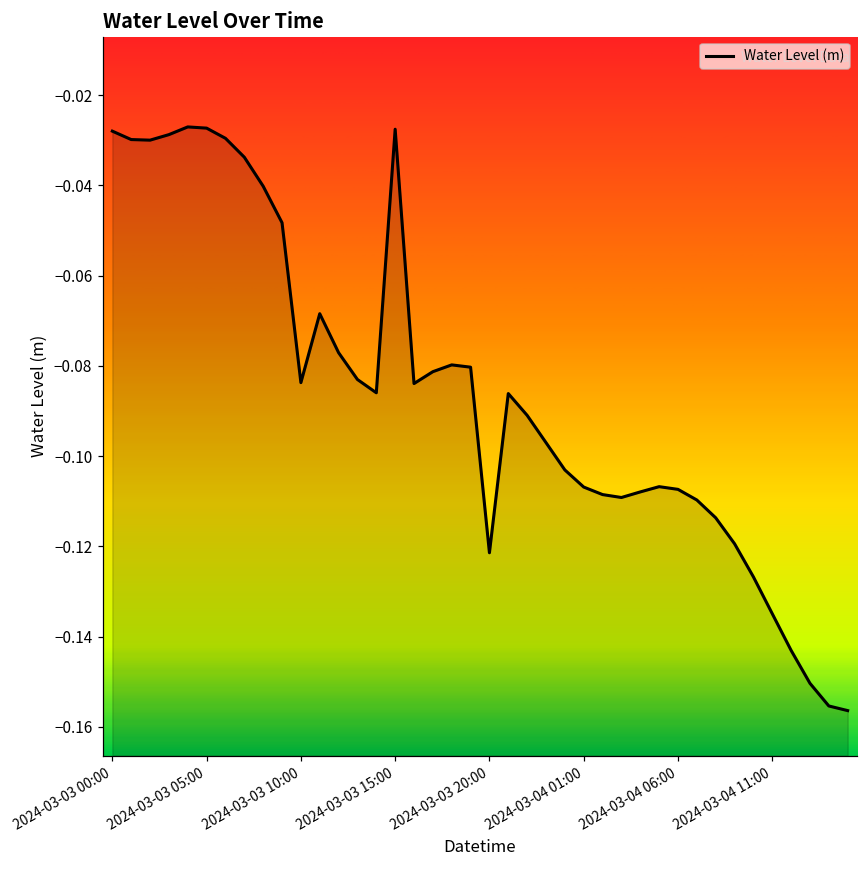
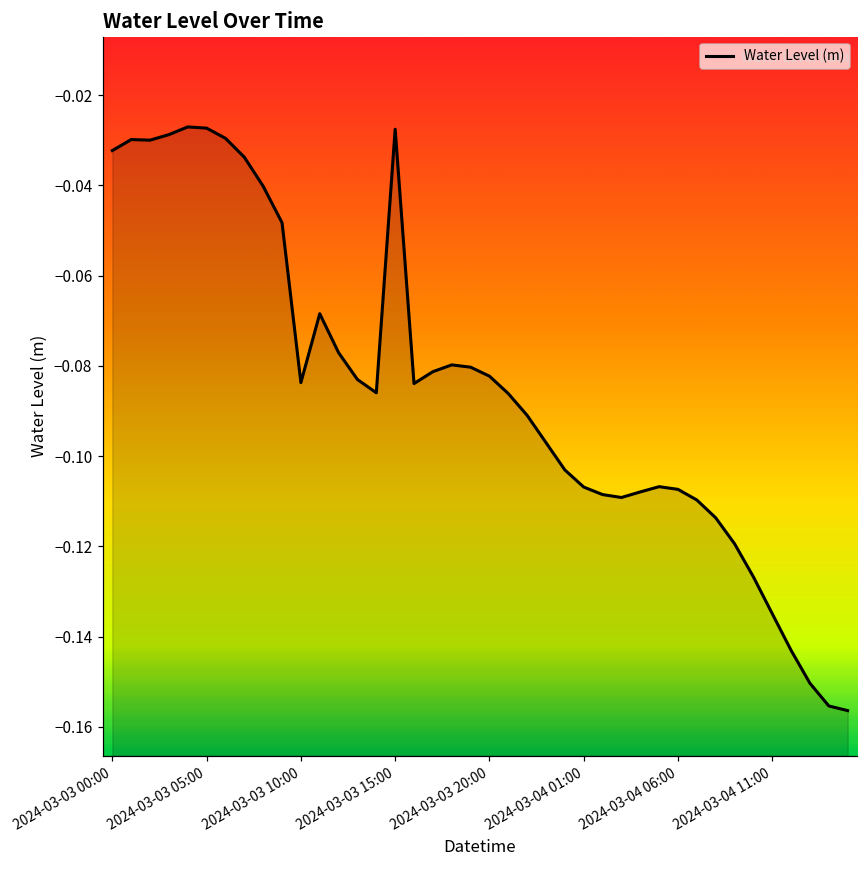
2024-03-03 00:00: -0.028 -> -0.032
2024-03-03 20:00: -0.121 -> -0.082
